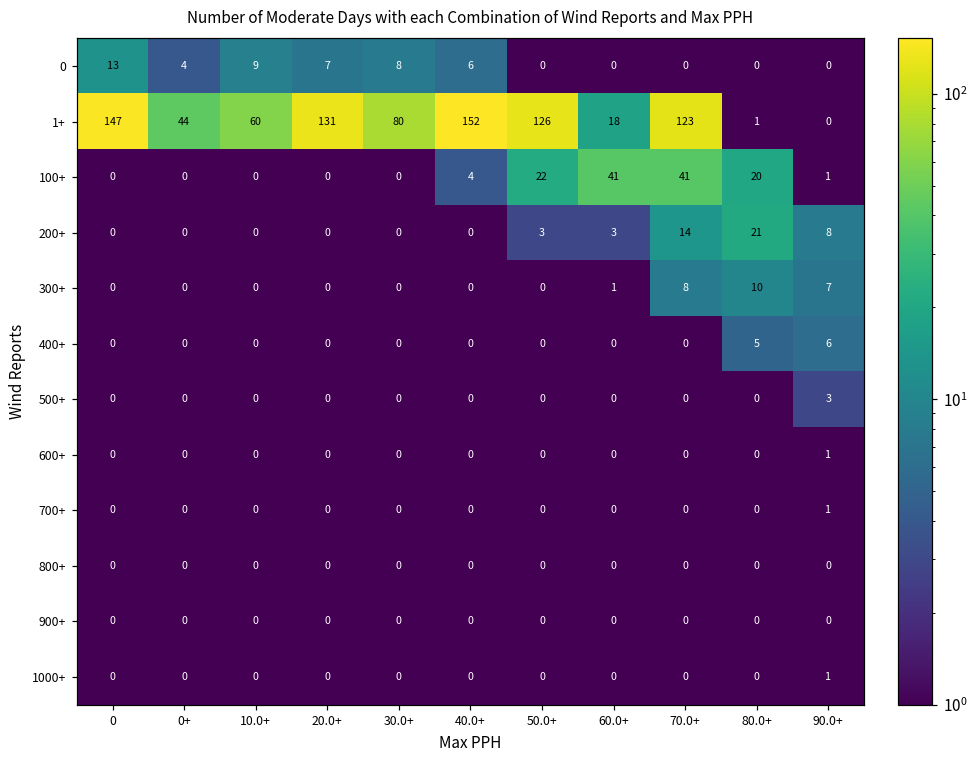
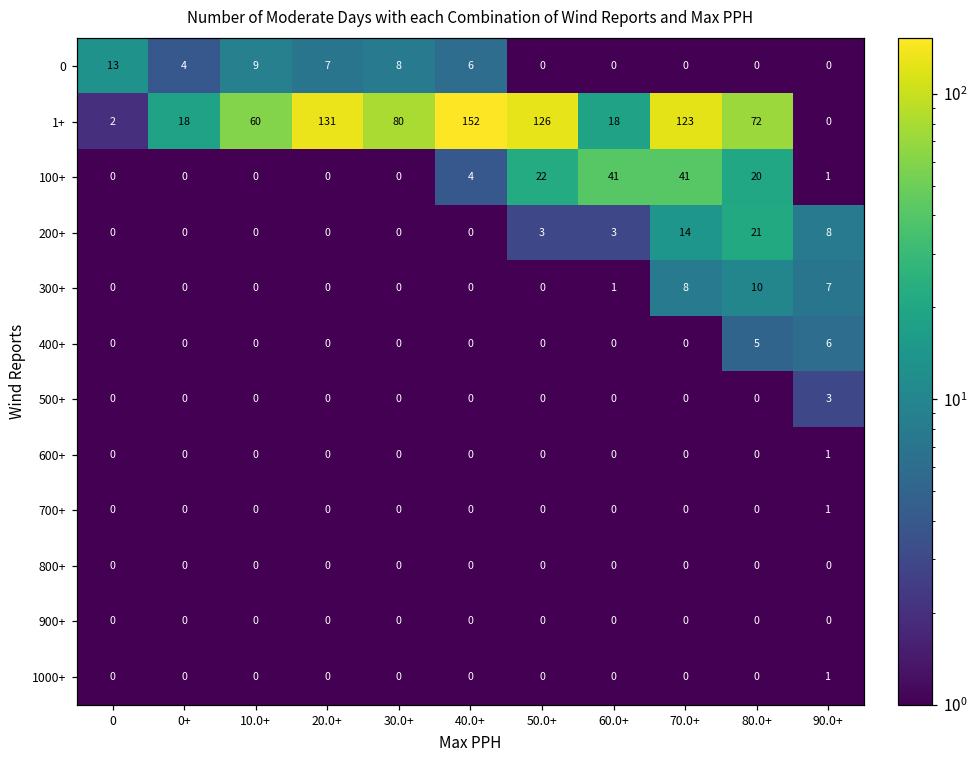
1+, 0: 147 -> 2
1+, 0+: 44 -> 18
1+, 80.0+: 1 -> 72
